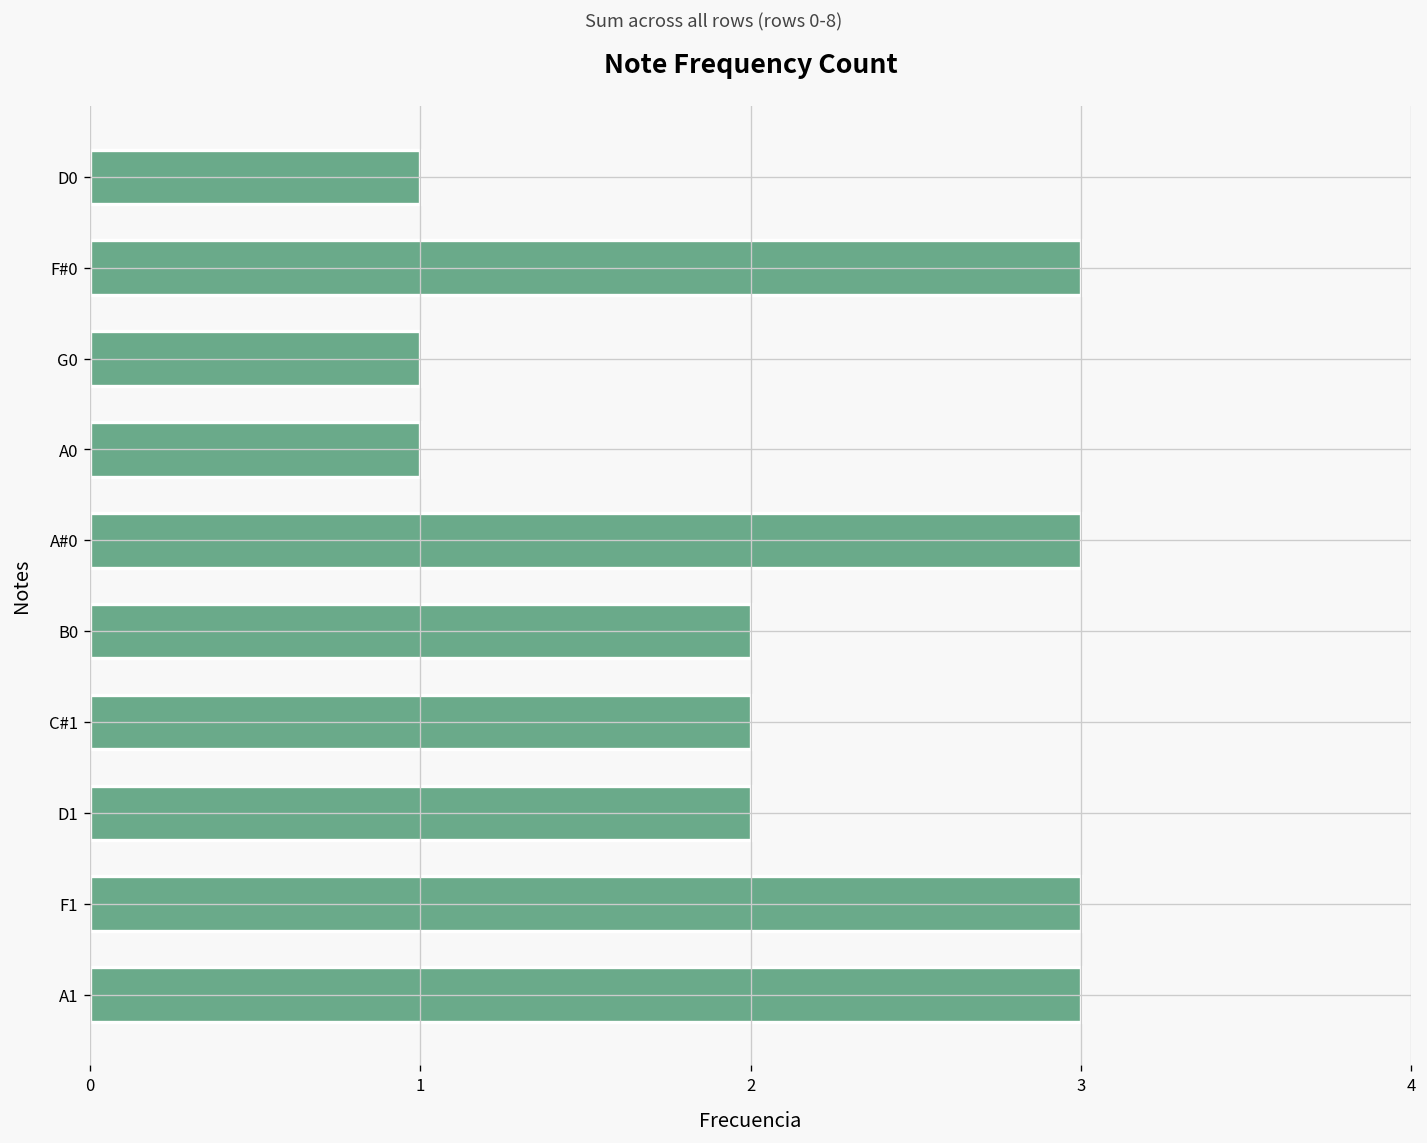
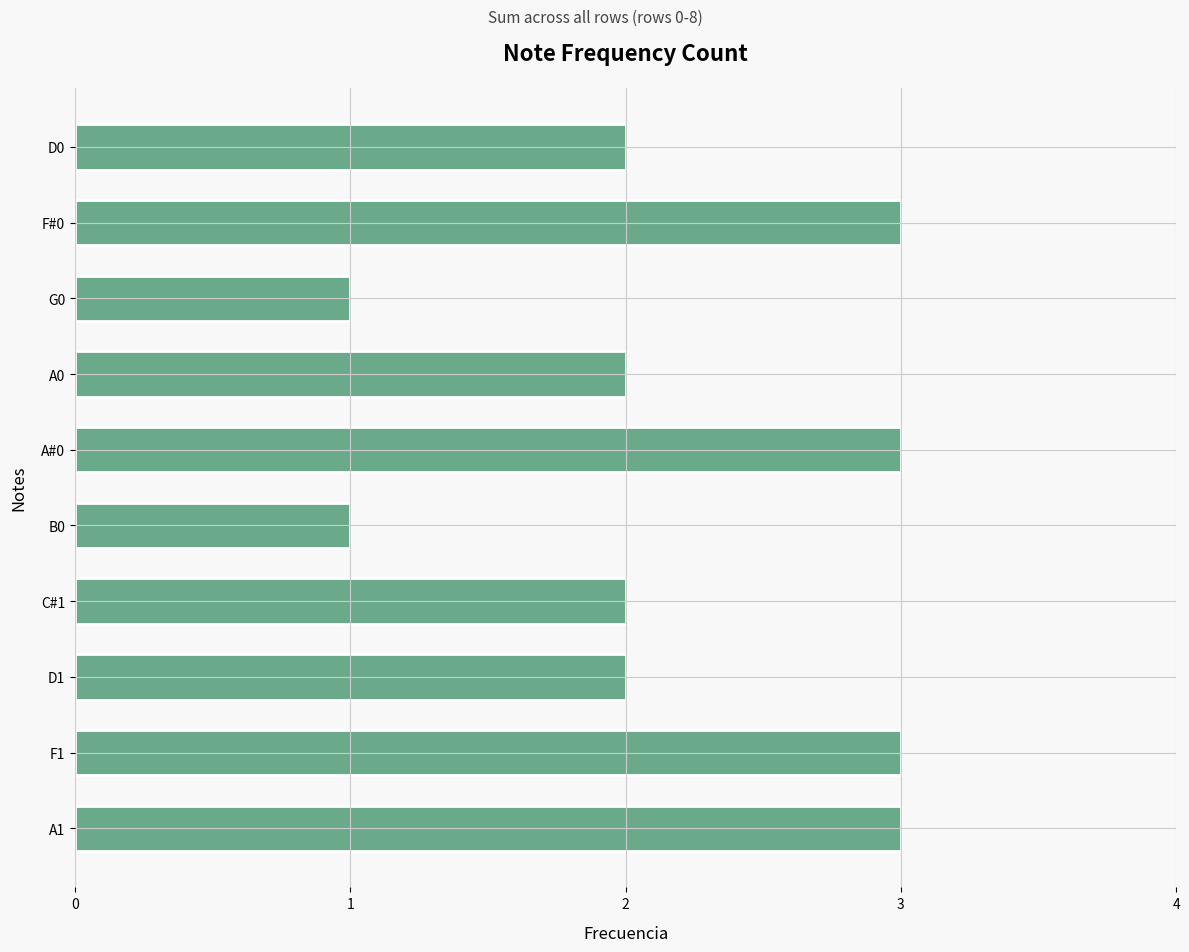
D0: 1 -> 2
A0: 1 -> 2
B0: 2 -> 1
